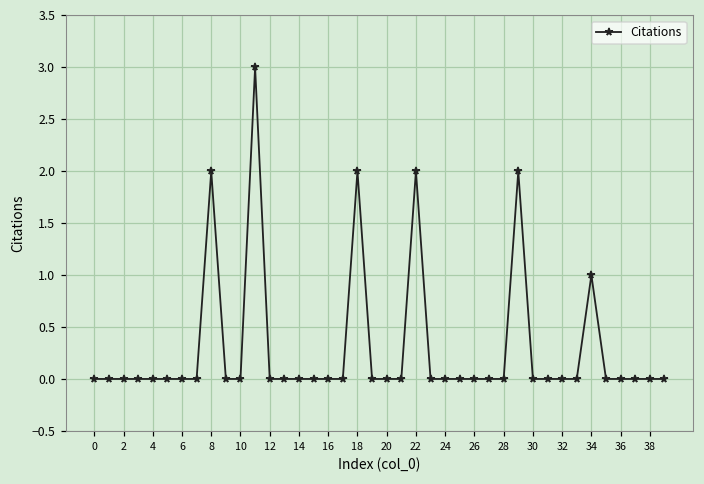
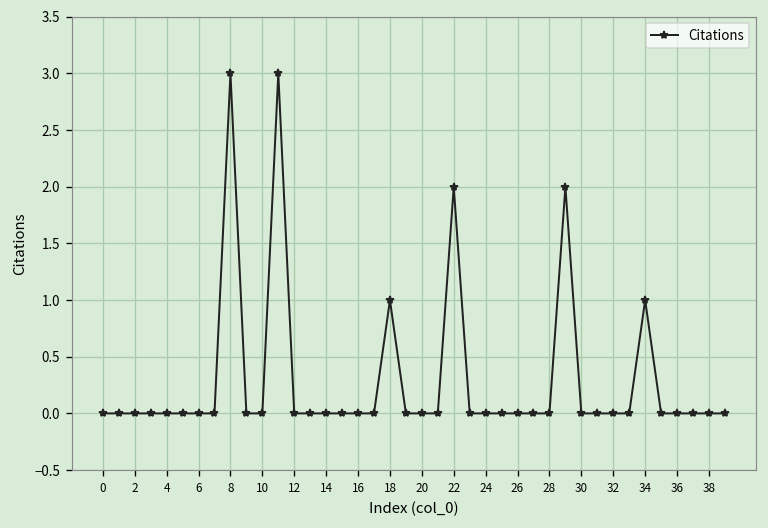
8: 2 -> 3
18: 2 -> 1
